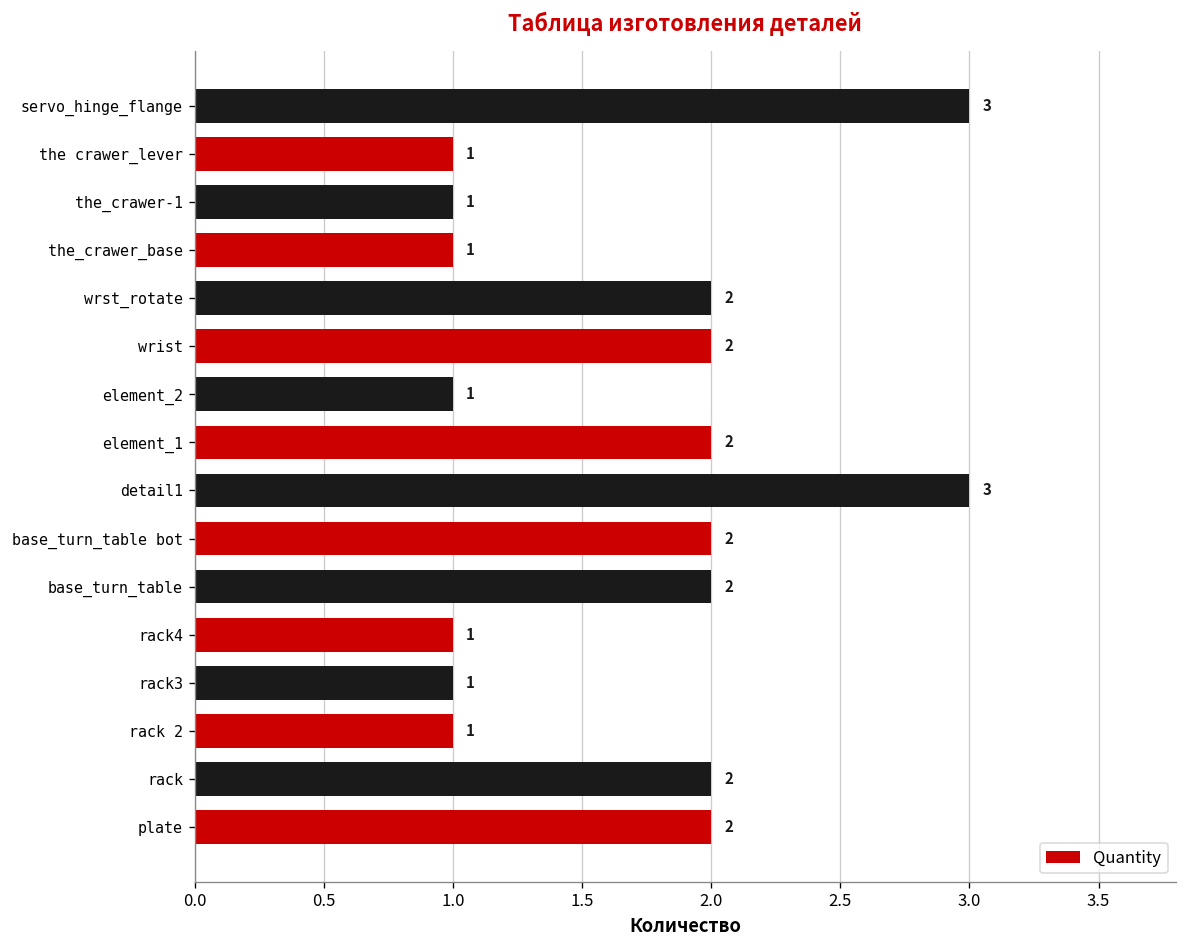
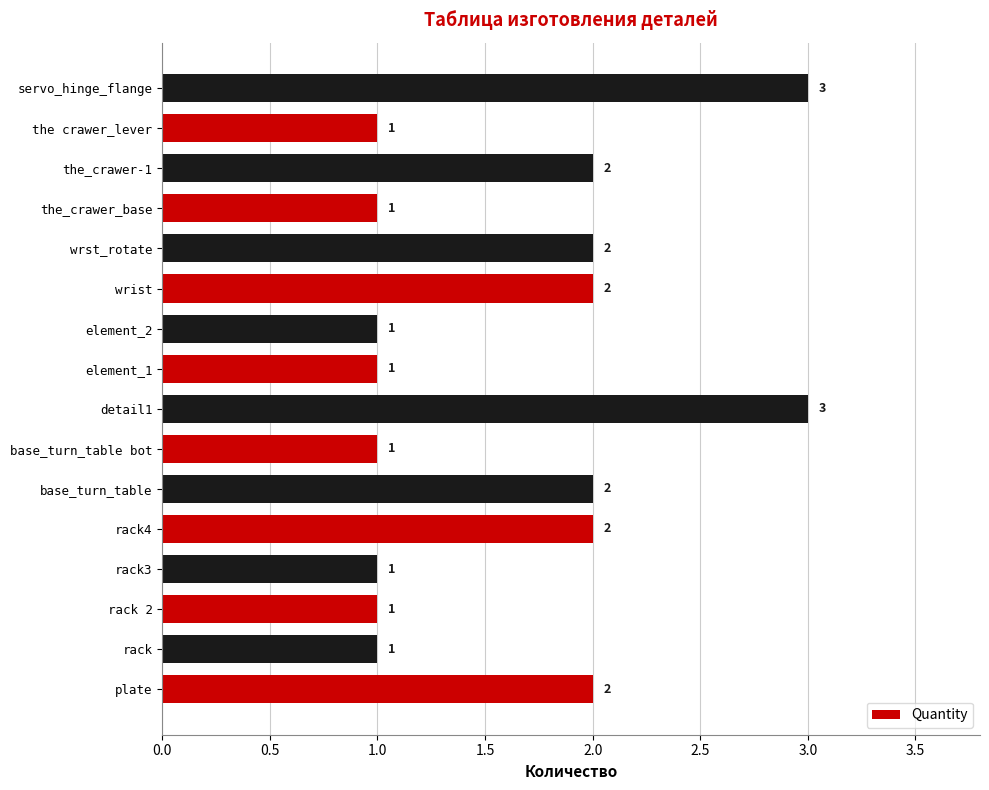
the_crawer-1: 1 -> 2
element_1: 2 -> 1
base_turn_table bot: 2 -> 1
rack4: 1 -> 2
rack: 2 -> 1
